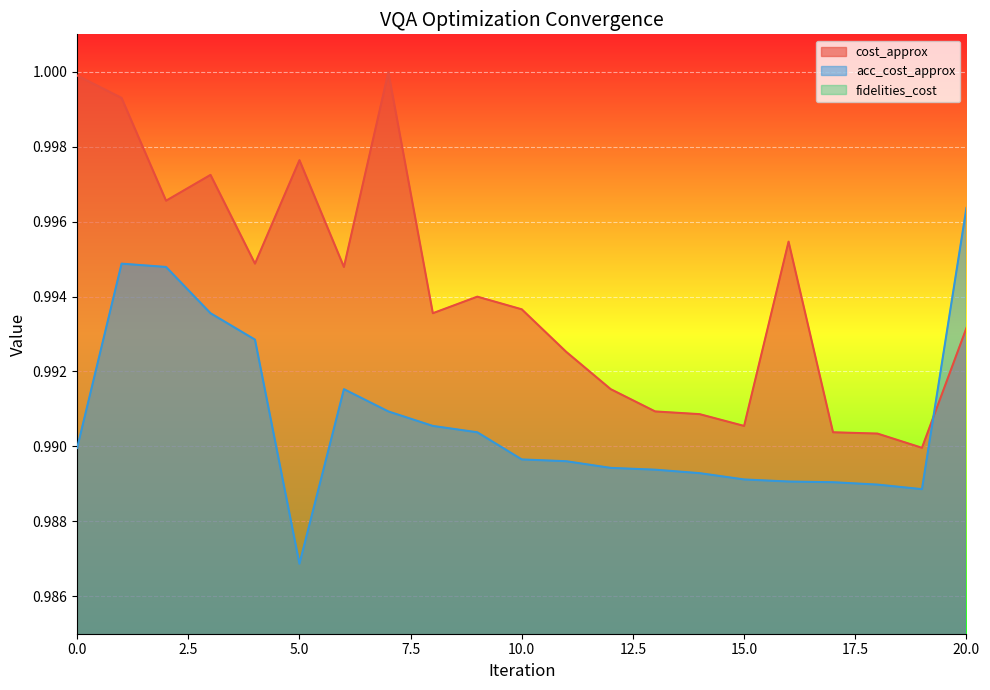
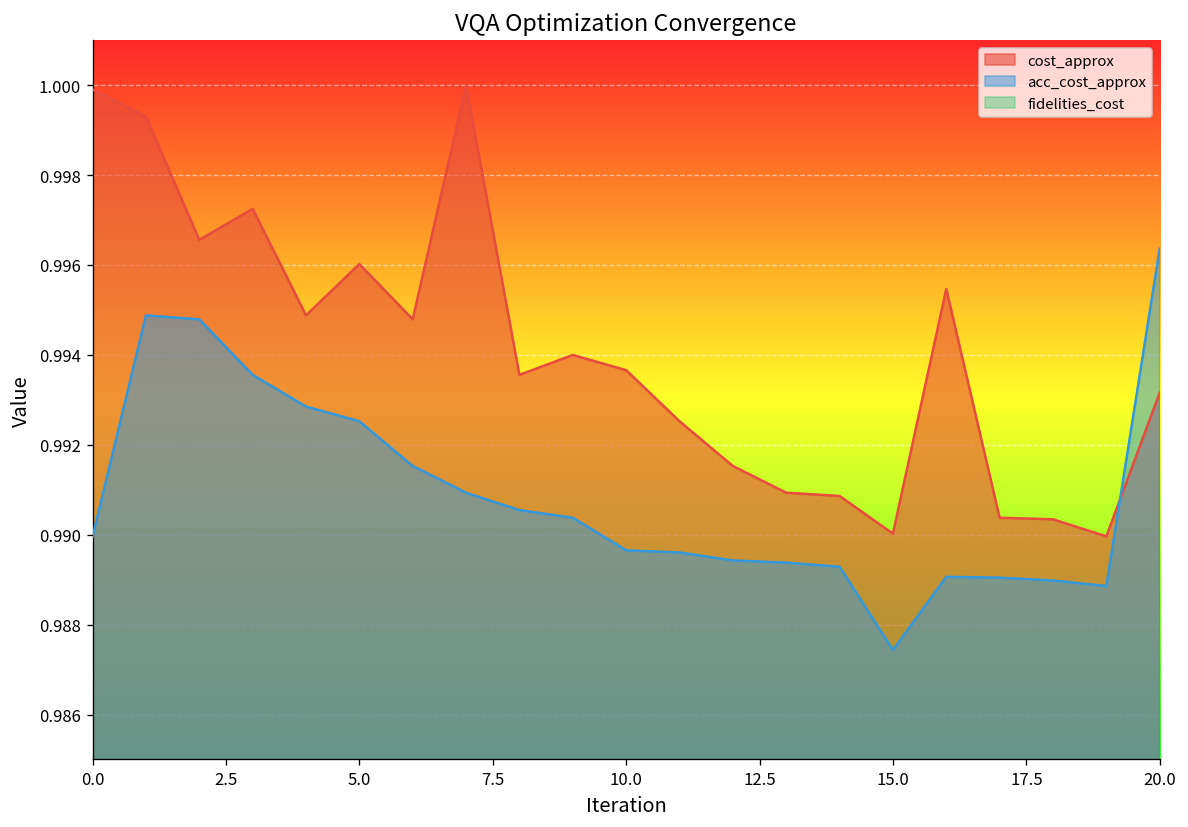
cost_approx, 5.0: 0.9976 -> 0.9960
acc_cost_approx, 5.0: 0.9869 -> 0.9925
cost_approx, 15.0: 0.9905 -> 0.9900
acc_cost_approx, 15.0: 0.9891 -> 0.9874
